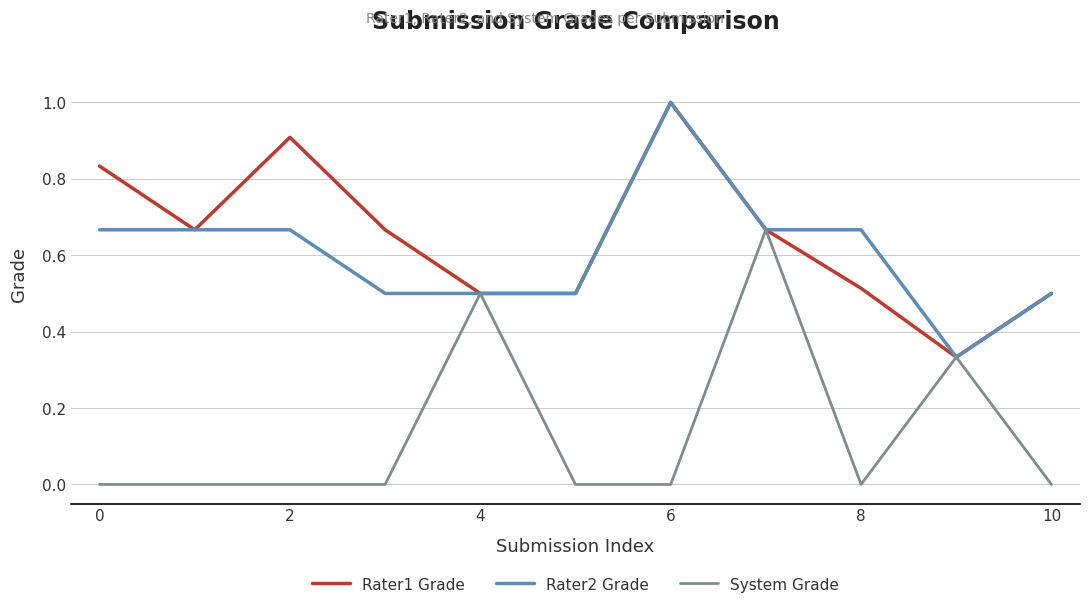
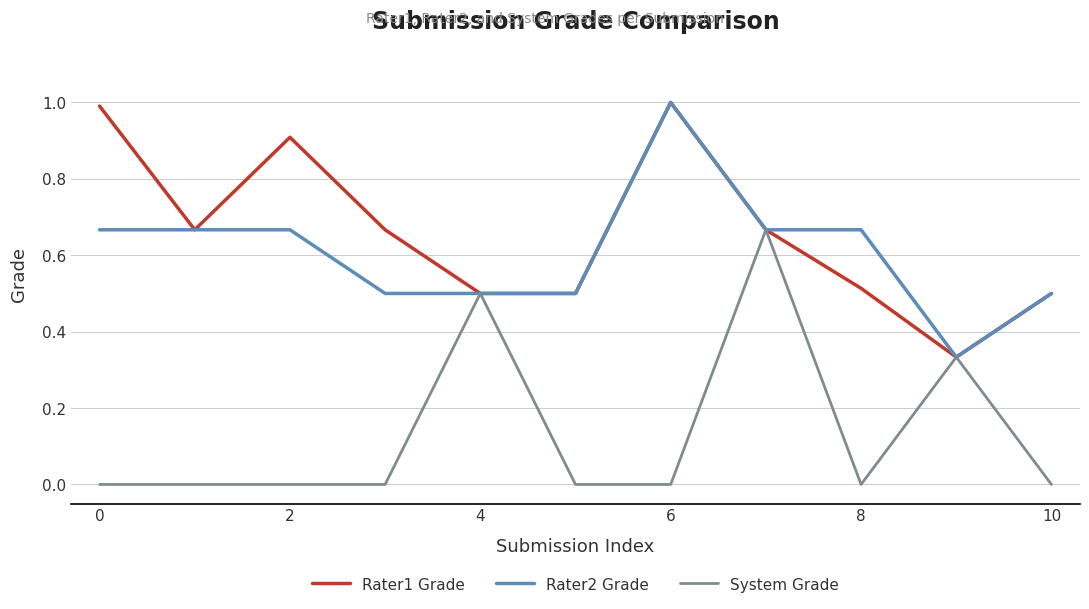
Rater1 Grade, 0: 0.83 -> 0.99
